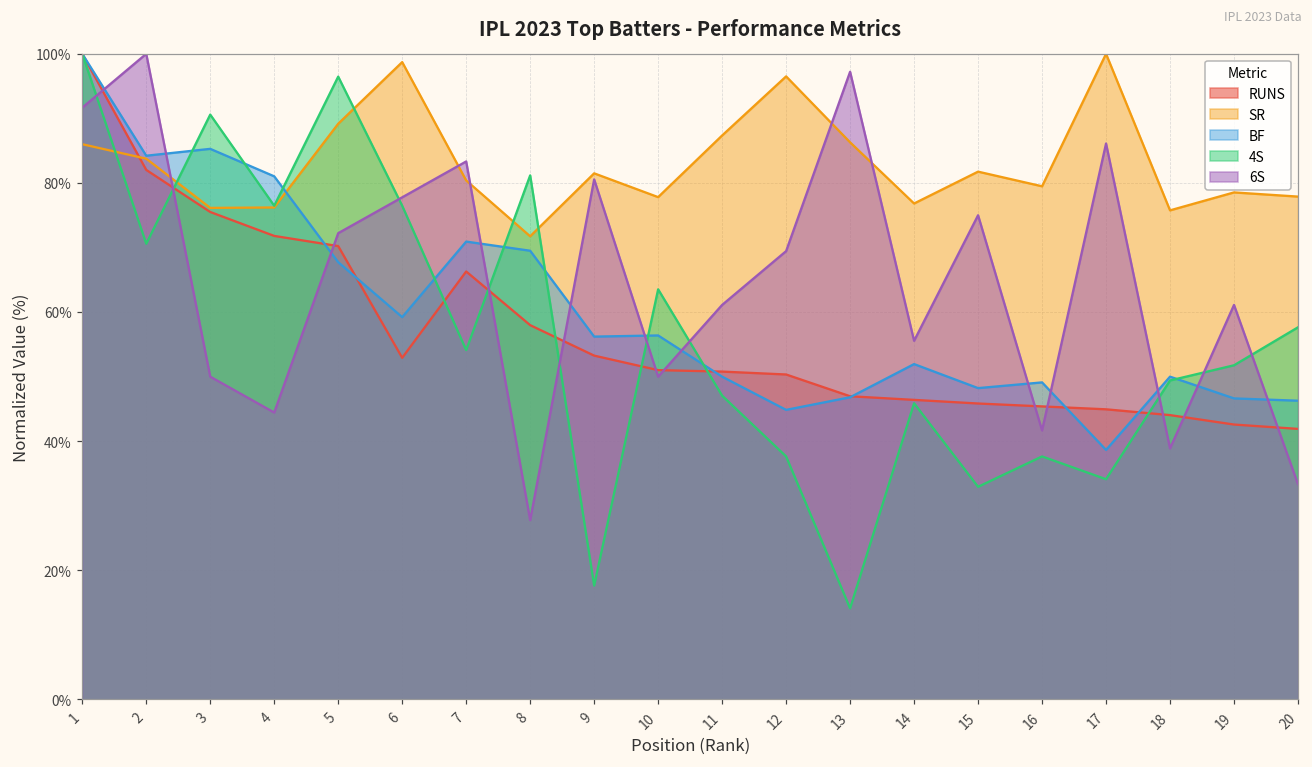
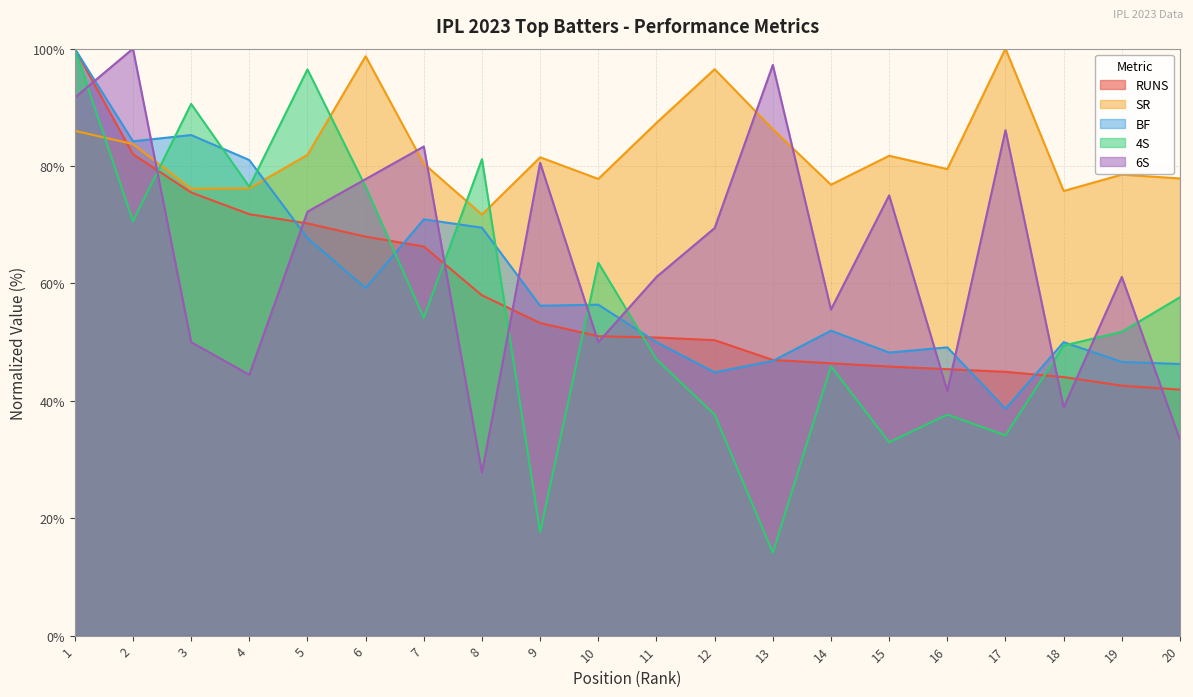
SR, 5: 89% -> 82%
RUNS, 6: 53% -> 68%
